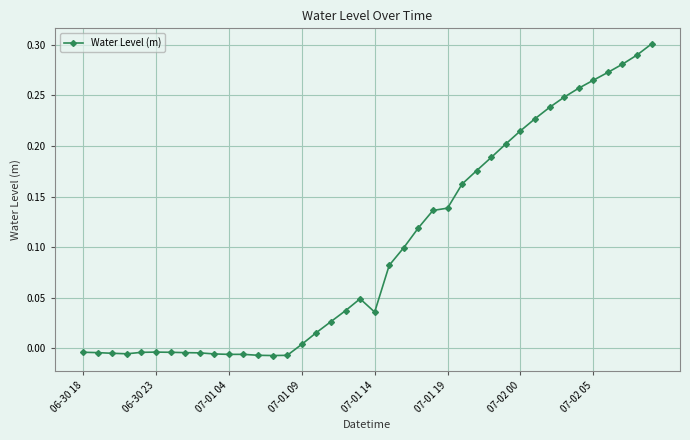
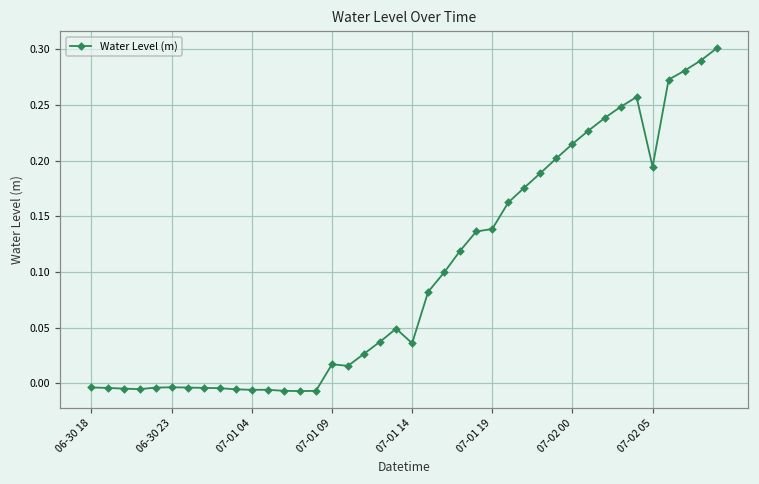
07-01 09: 0.004 -> 0.017
07-02 05: 0.265 -> 0.194
